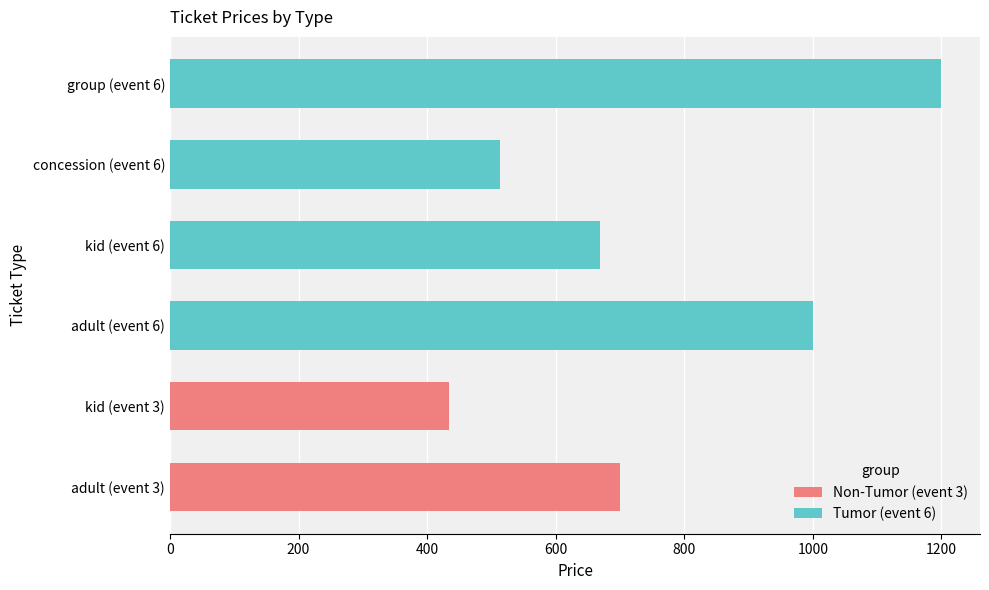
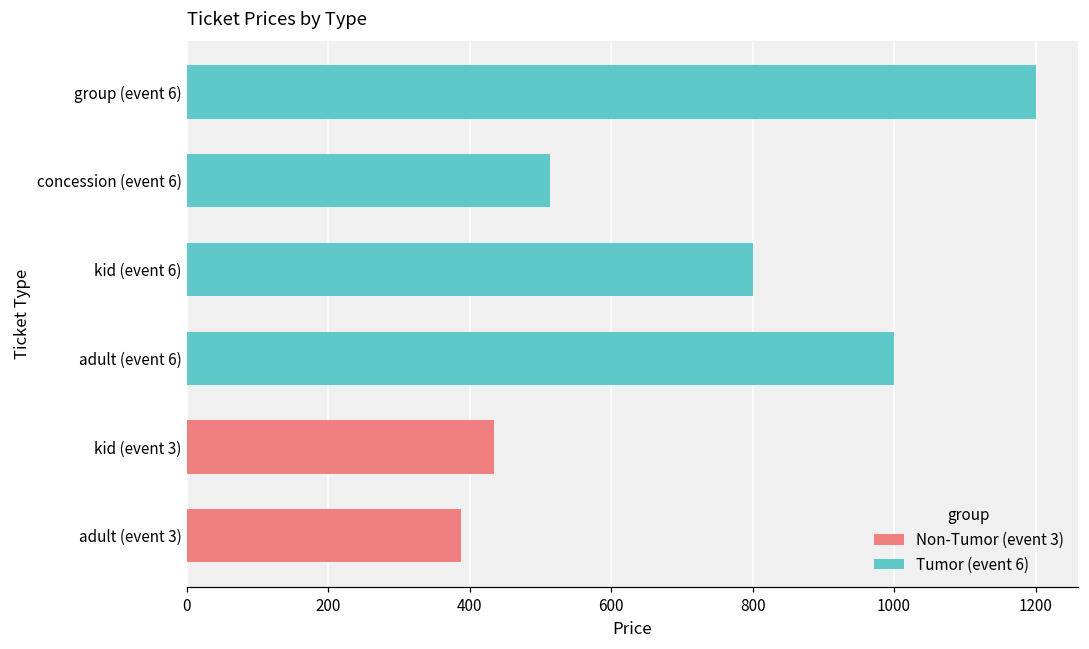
kid (event 6): 670 -> 800
adult (event 3): 700 -> 390
